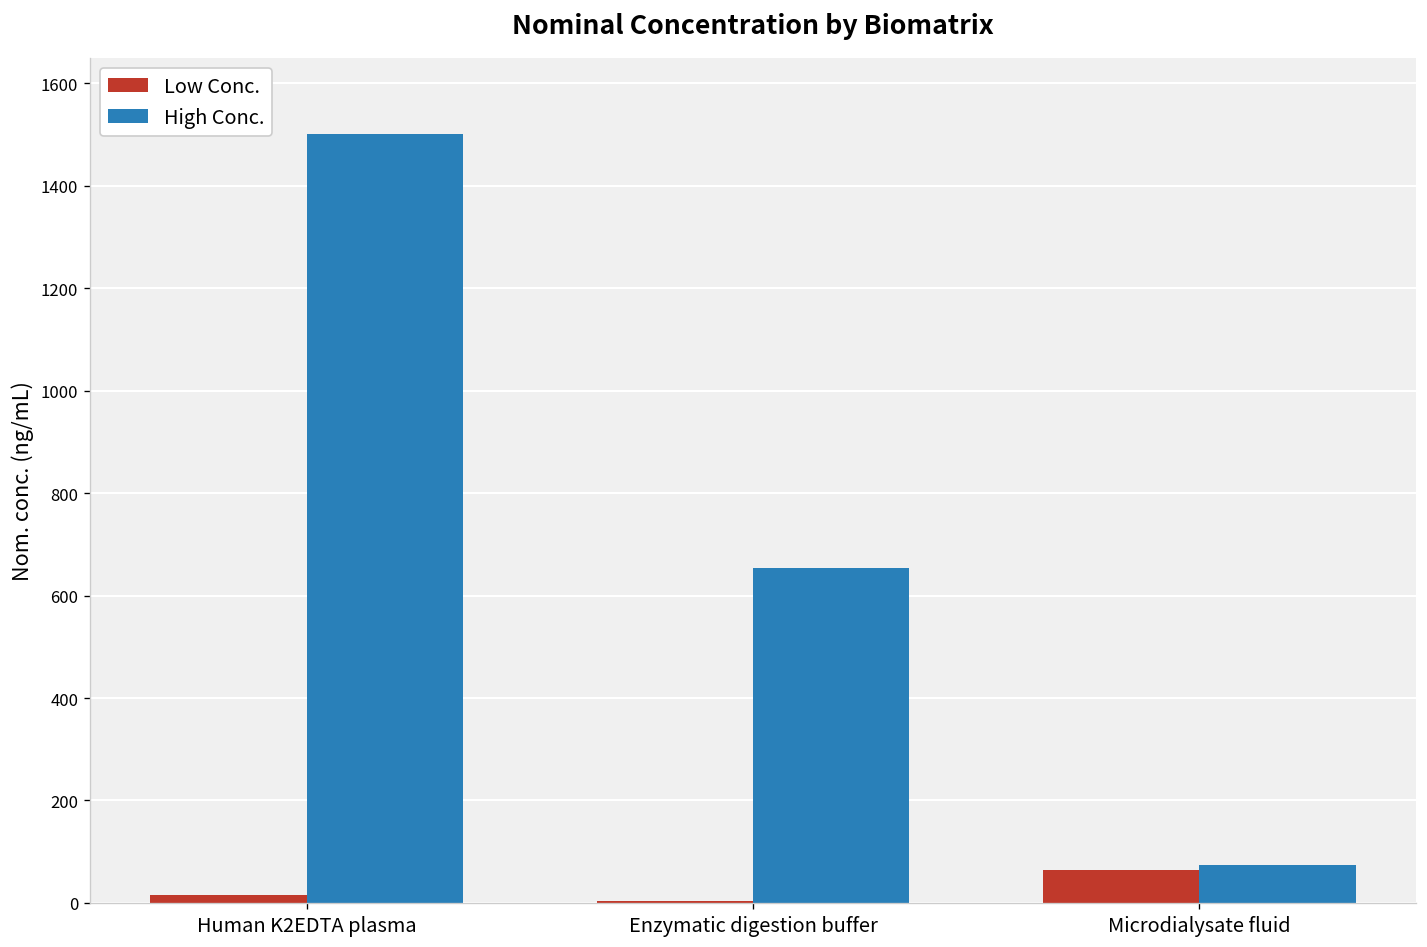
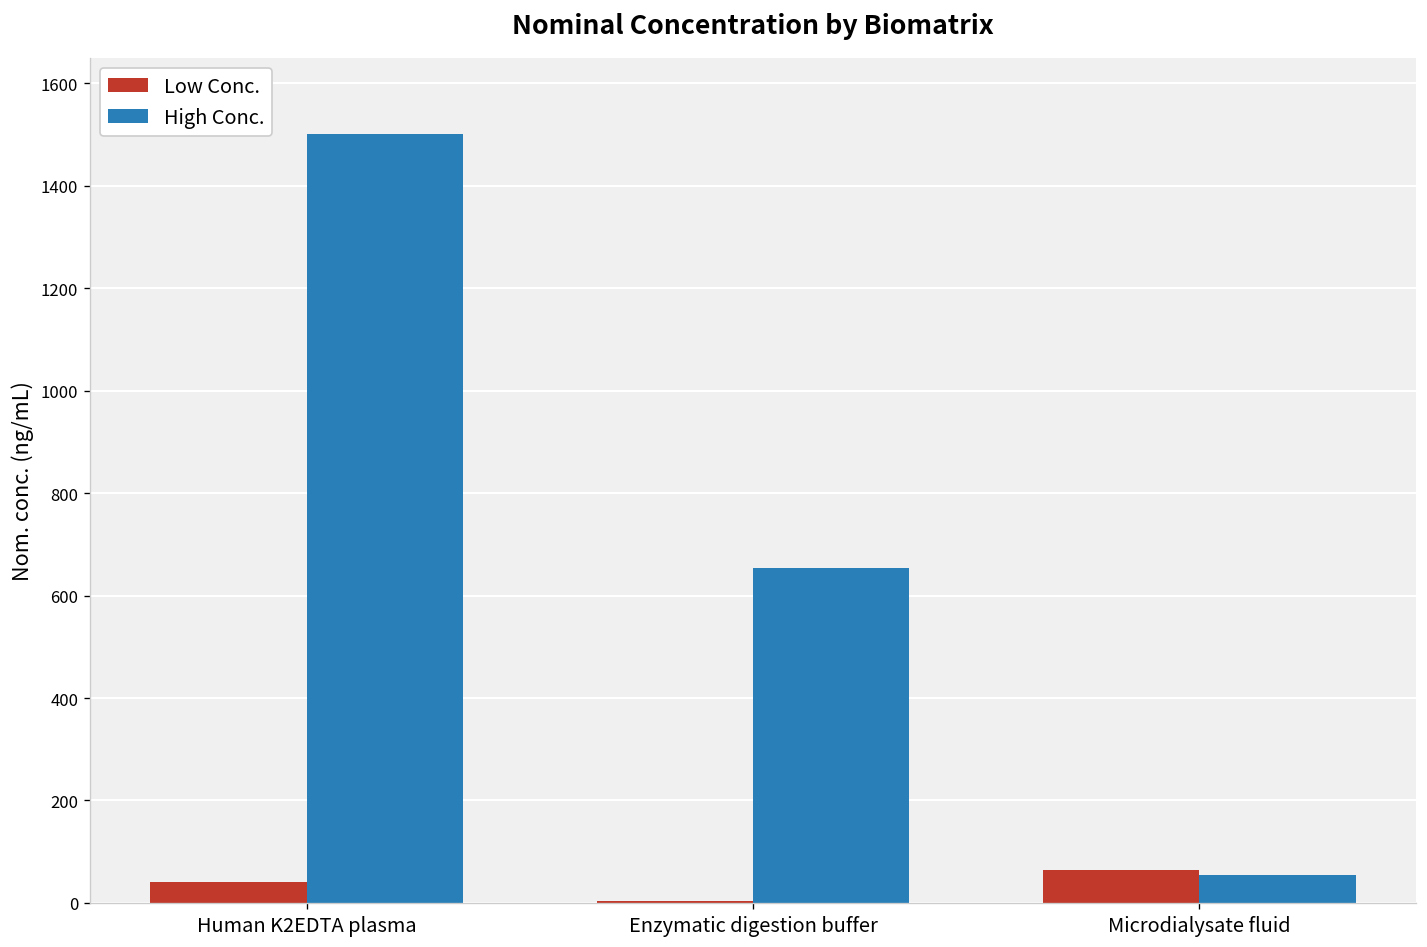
Low Conc., Human K2EDTA plasma: 20 -> 40
High Conc., Microdialysate fluid: 80 -> 60
